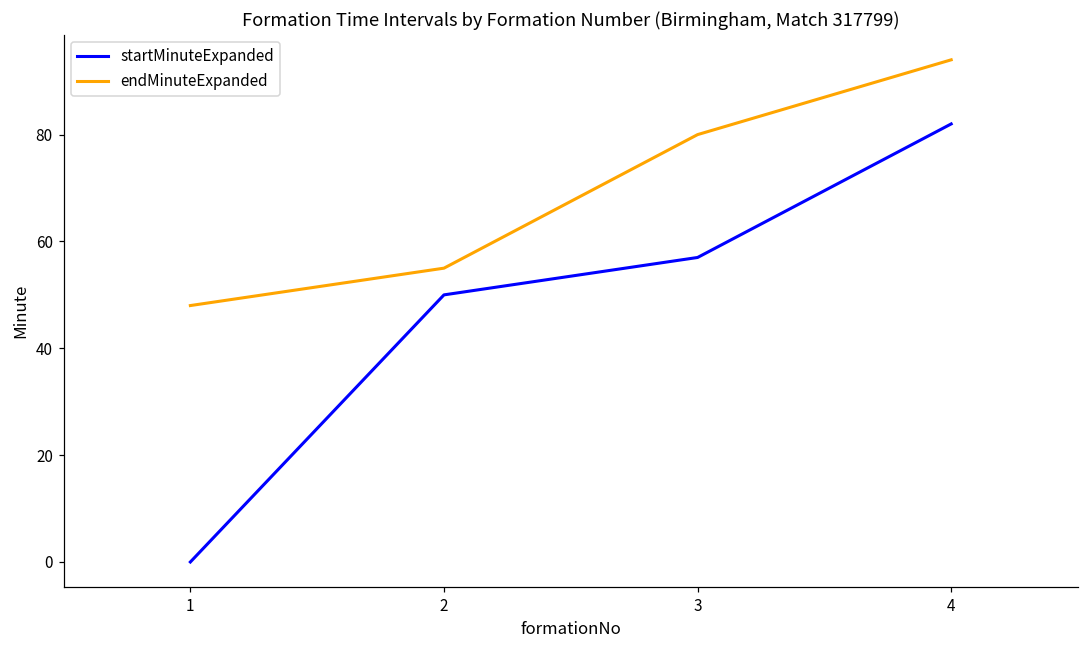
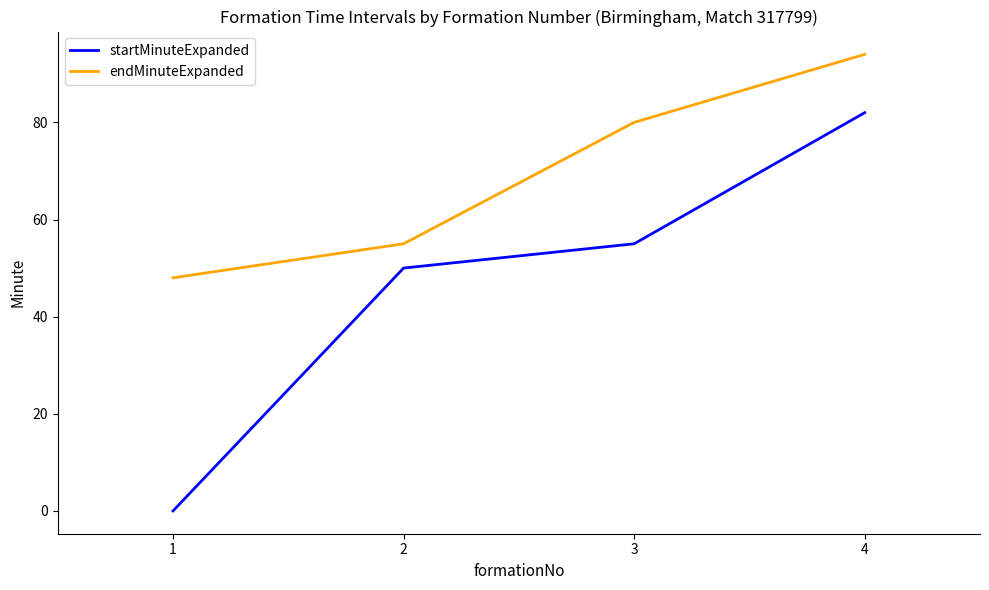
startMinuteExpanded, 3: 57 -> 55
